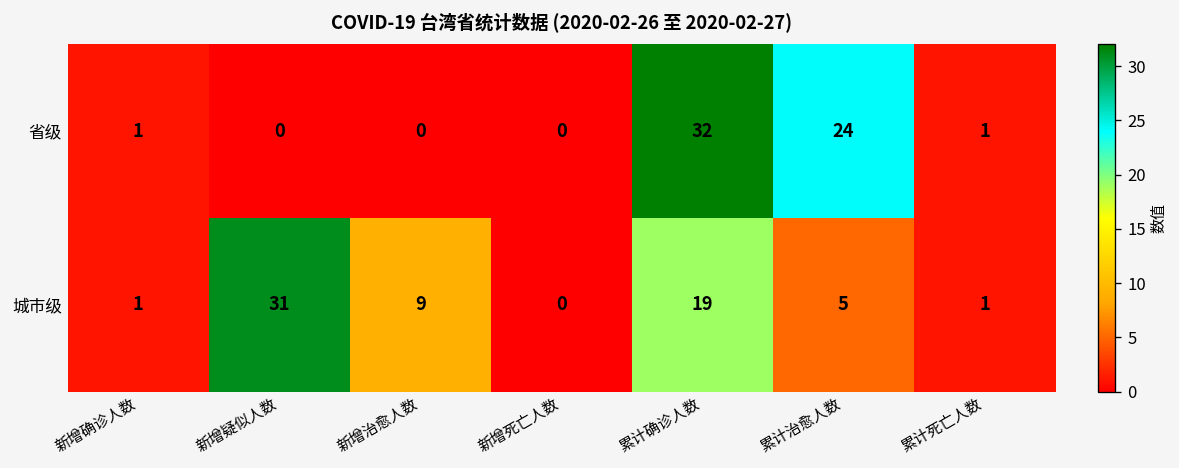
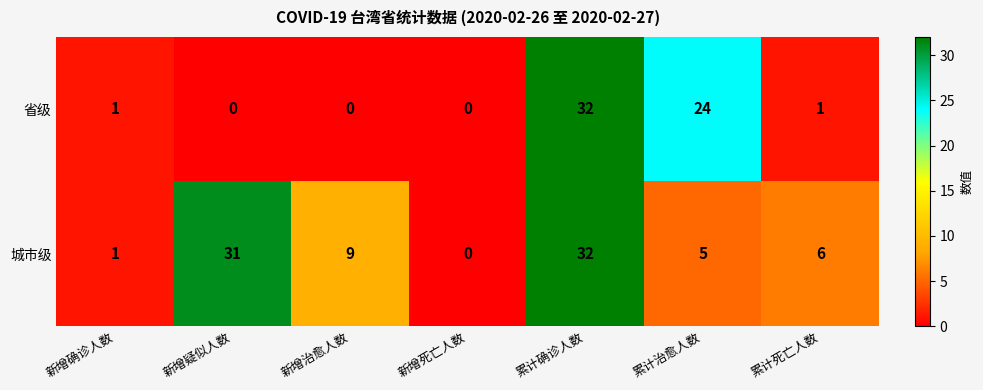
城市级, 累计确诊人数: 19 -> 32
城市级, 累计死亡人数: 1 -> 6
